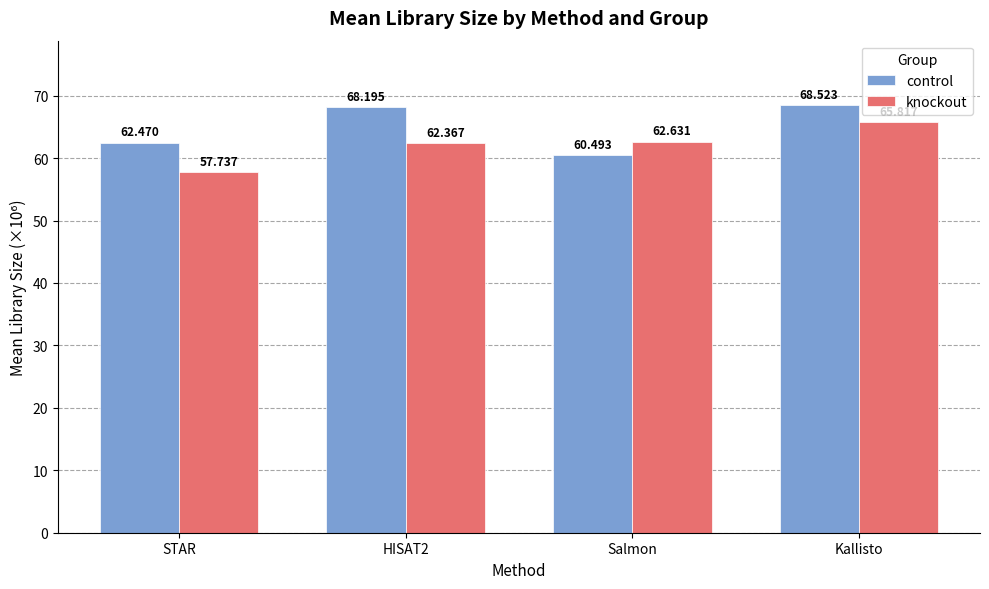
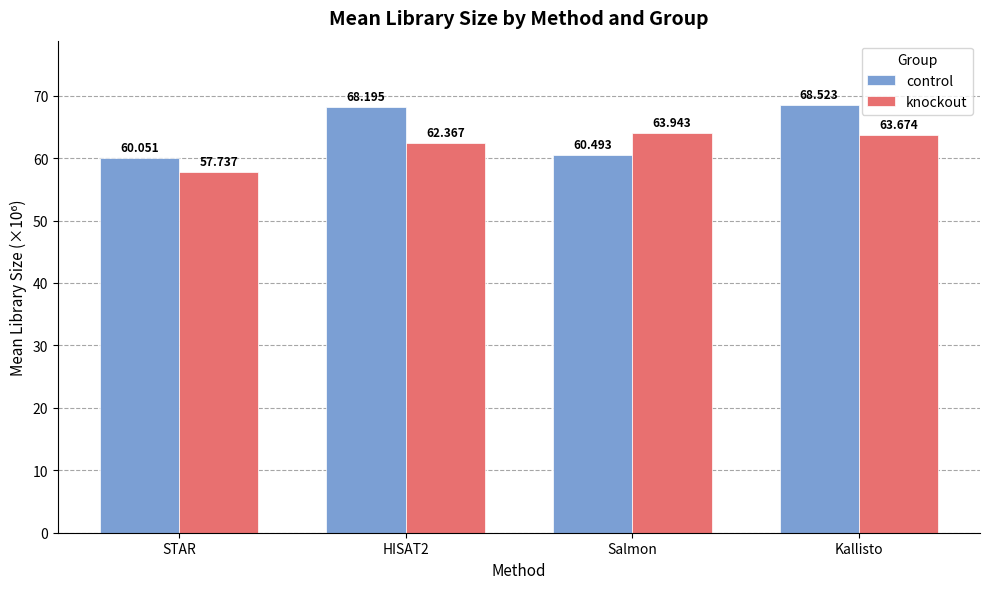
control, STAR: 62.470 -> 60.051
knockout, Salmon: 62.631 -> 63.943
knockout, Kallisto: 66 -> 64
